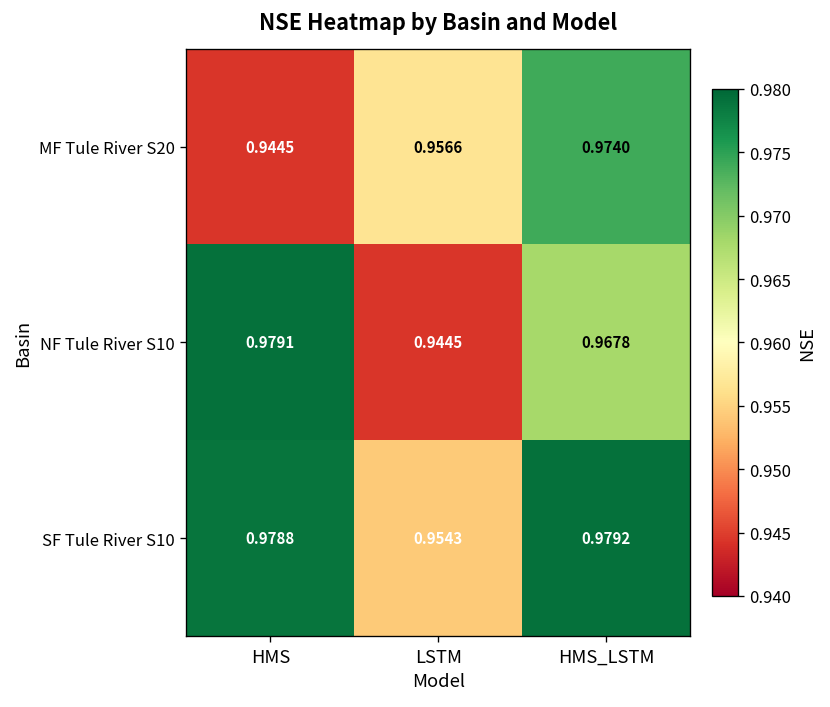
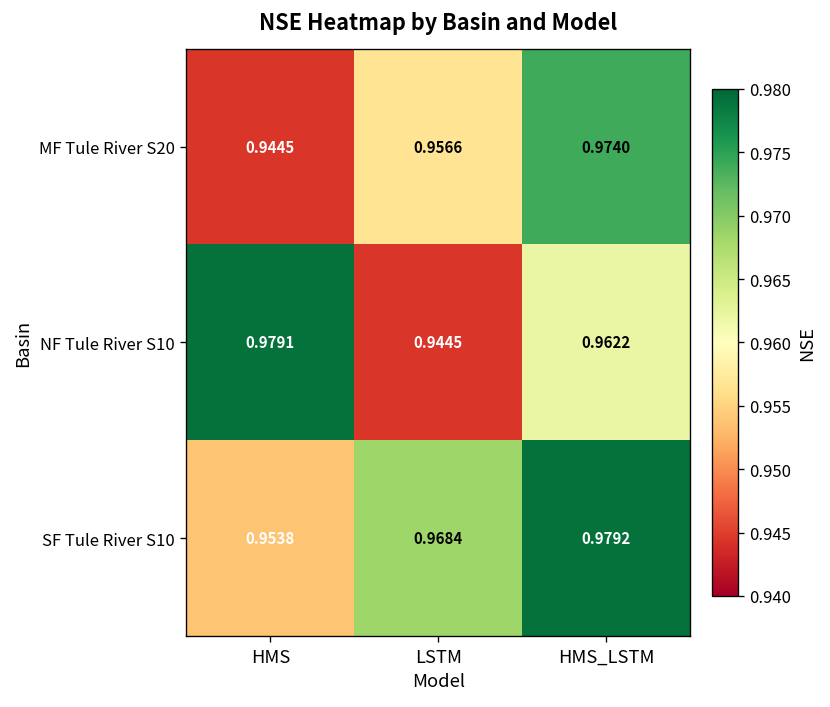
NF Tule River S10, HMS_LSTM: 0.9678 -> 0.9622
SF Tule River S10, HMS: 0.9788 -> 0.9538
SF Tule River S10, LSTM: 0.9543 -> 0.9684
